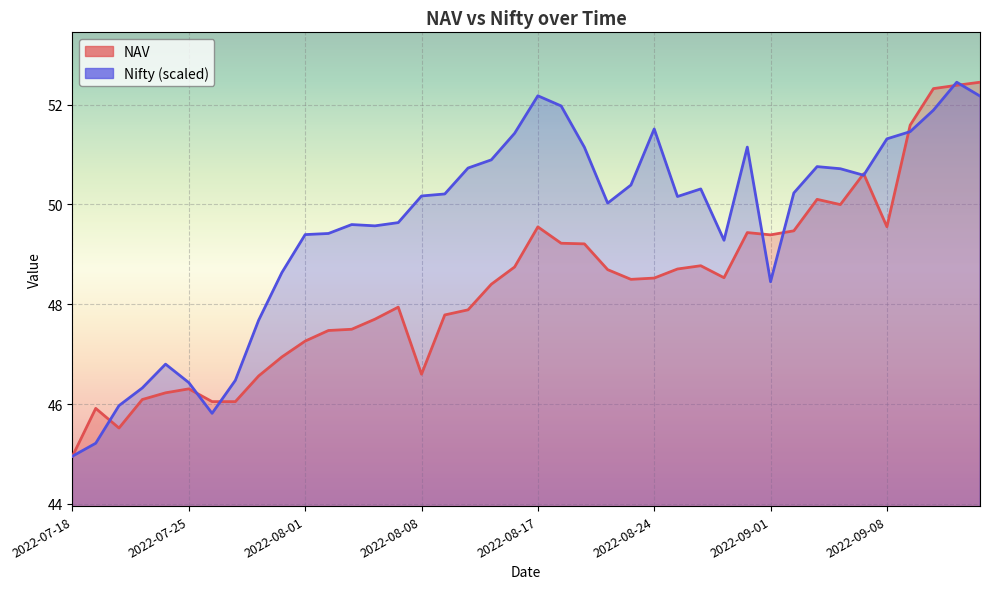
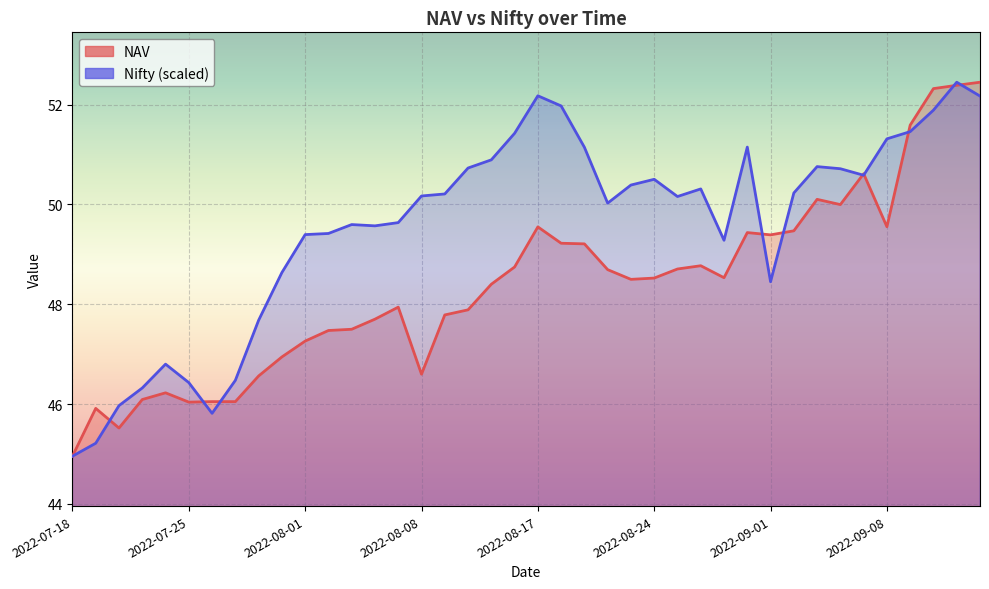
NAV, 2022-07-25: 46.3 -> 46.0
Nifty (scaled), 2022-08-24: 51.5 -> 50.5
